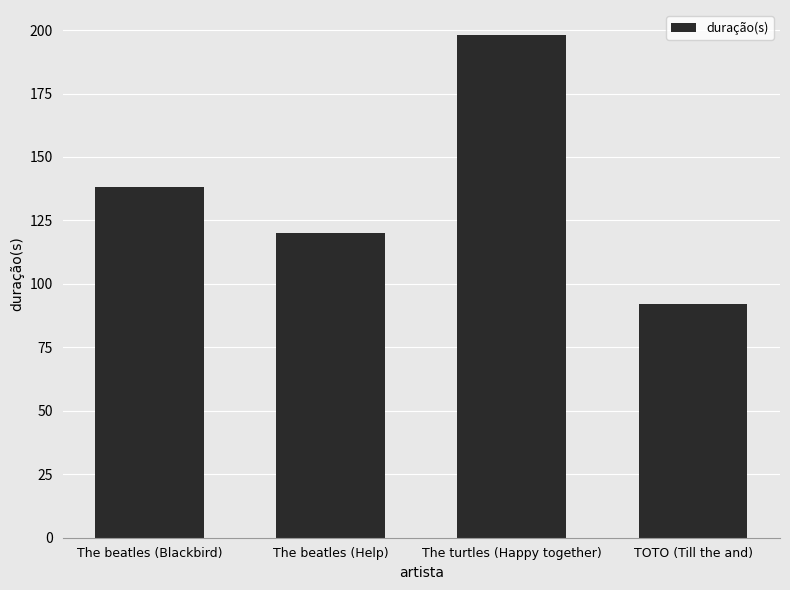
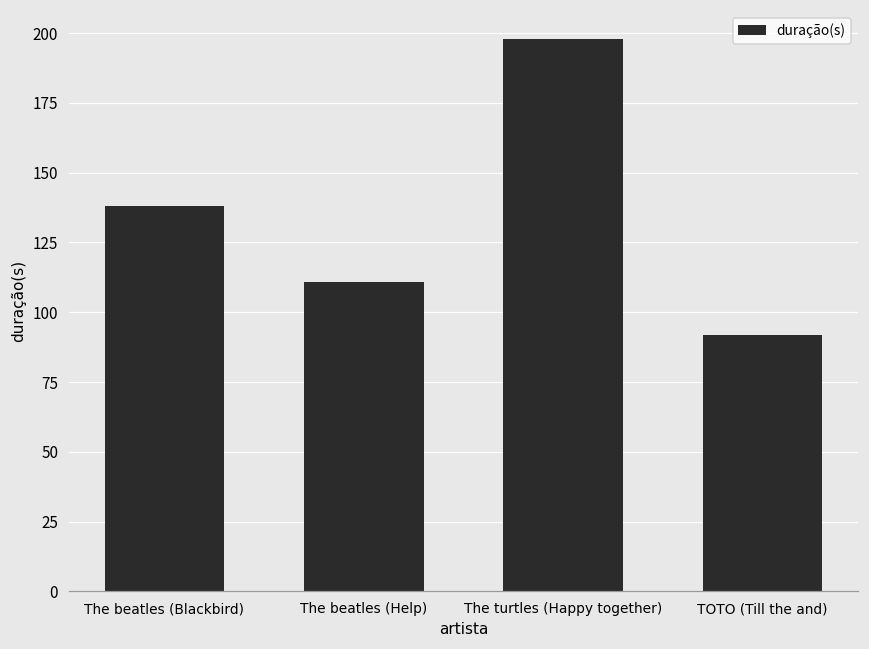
The beatles (Help): 120 -> 111
